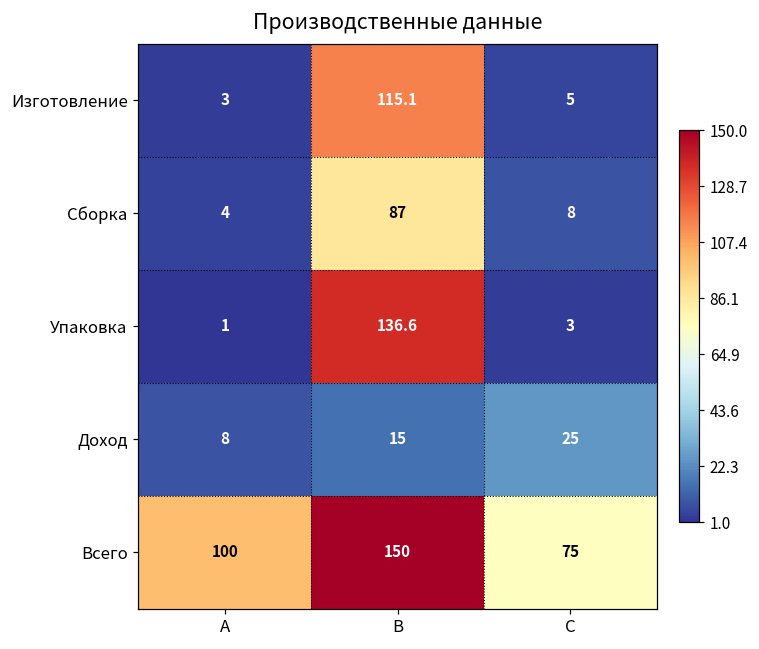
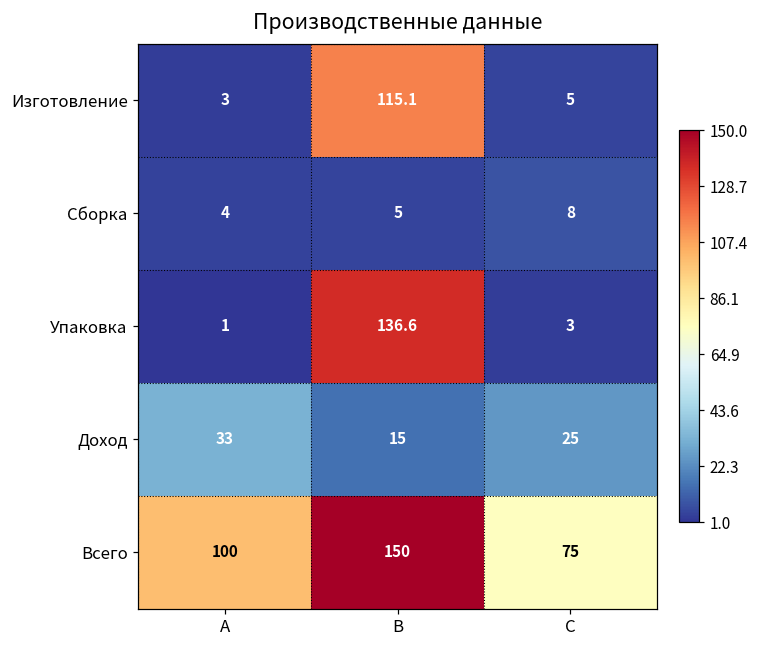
Сборка, В: 87 -> 5
Доход, А: 8 -> 33
